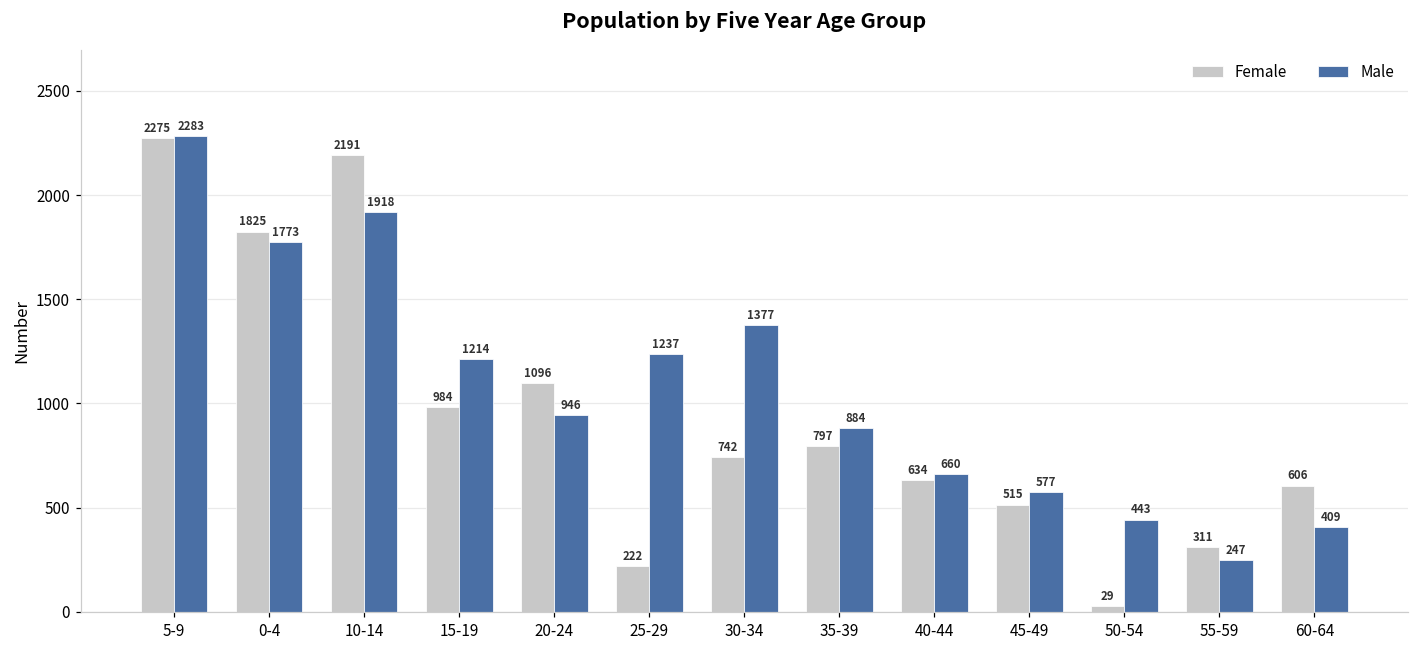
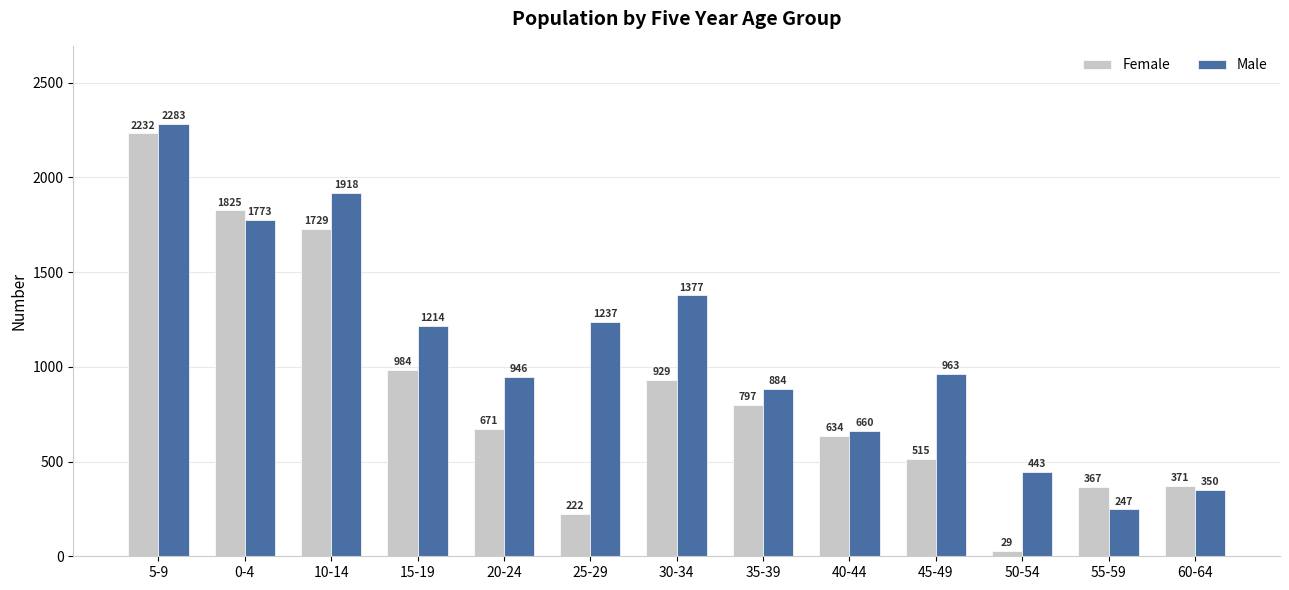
Female, 5-9: 2275 -> 2232
Female, 10-14: 2191 -> 1729
Female, 20-24: 1096 -> 671
Female, 30-34: 742 -> 929
Male, 45-49: 577 -> 963
Female, 55-59: 311 -> 367
Female, 60-64: 606 -> 371
Male, 60-64: 409 -> 350
